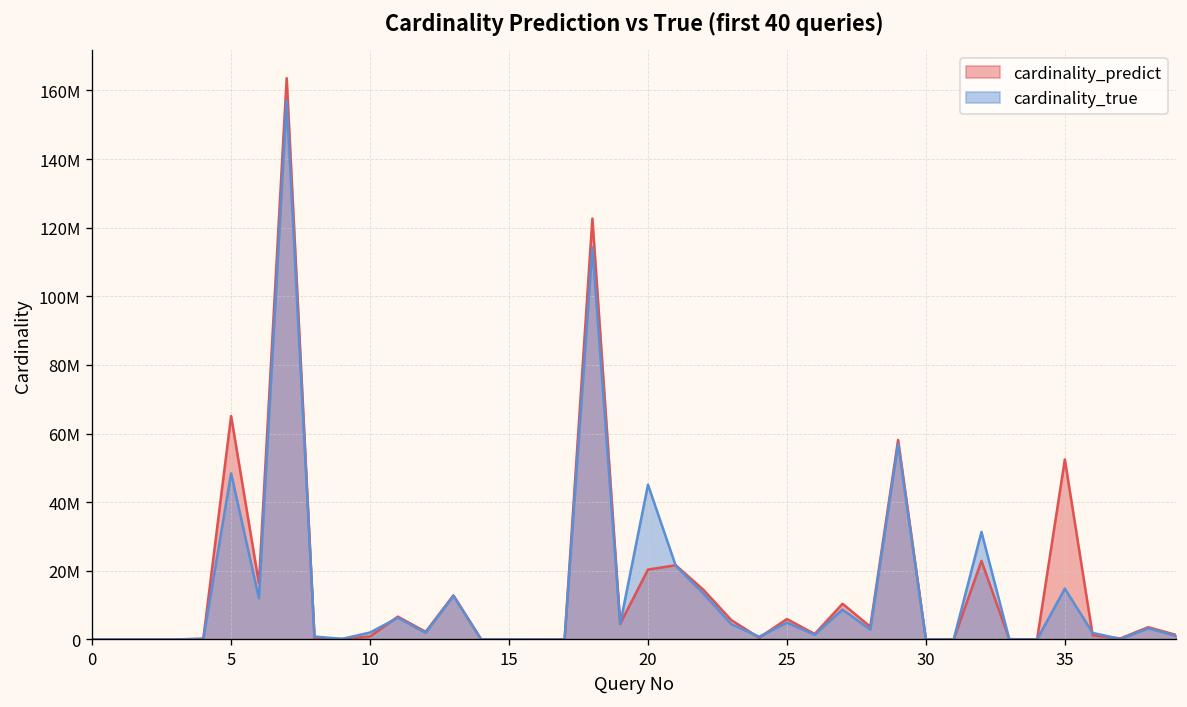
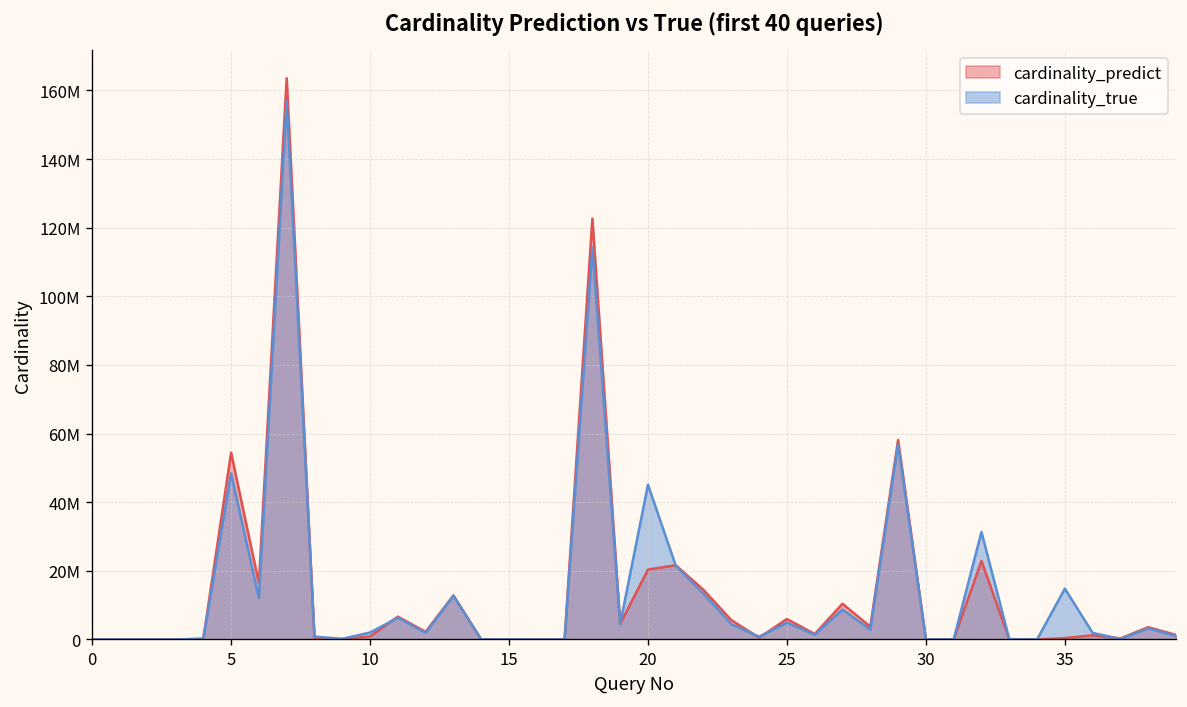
cardinality_predict, 5: 65000000 -> 54000000
cardinality_predict, 35: 52000000 -> 0
